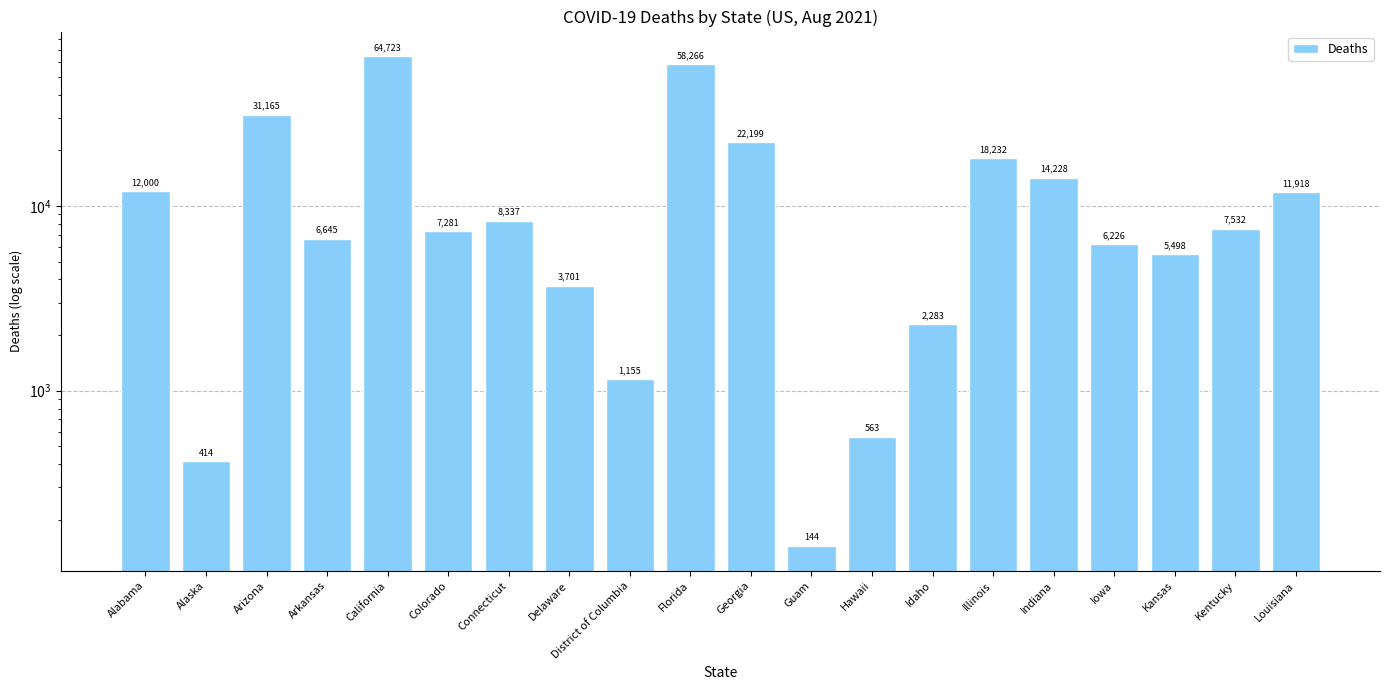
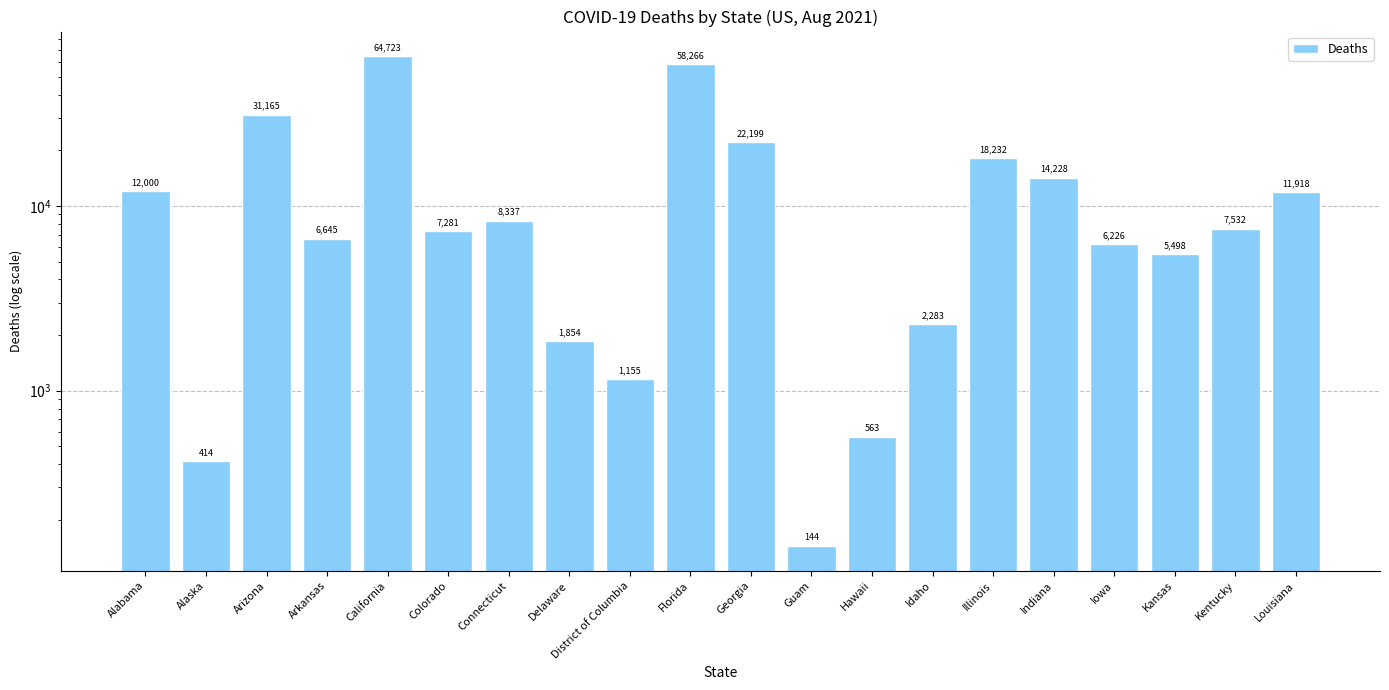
Delaware: 3,701 -> 1,854
